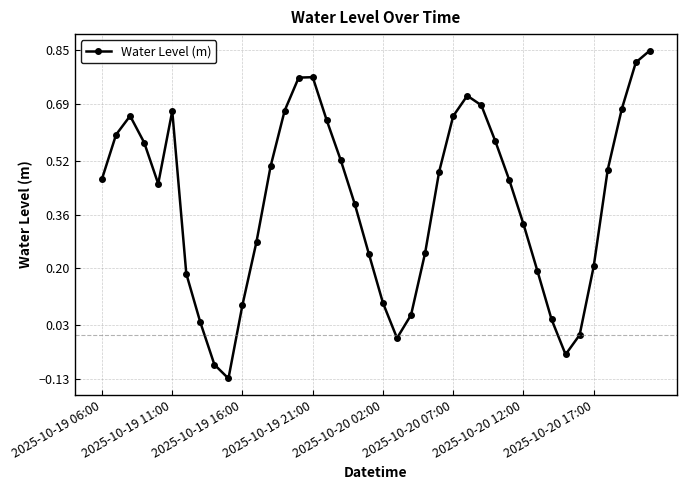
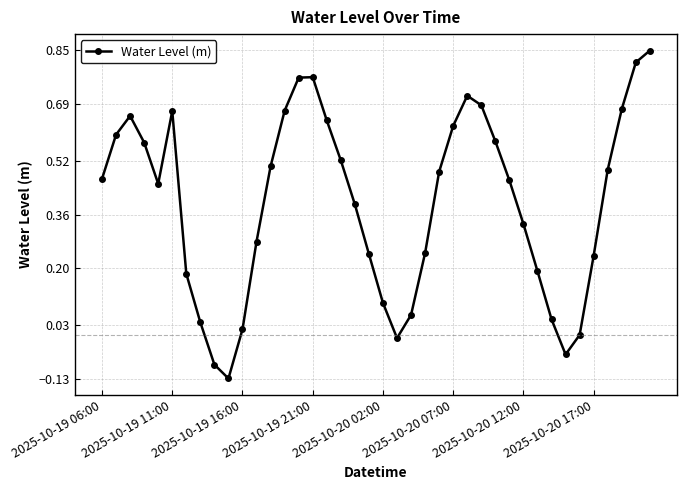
2025-10-19 16:00: 0.09 -> 0.02
2025-10-20 07:00: 0.65 -> 0.63
2025-10-20 17:00: 0.21 -> 0.24
